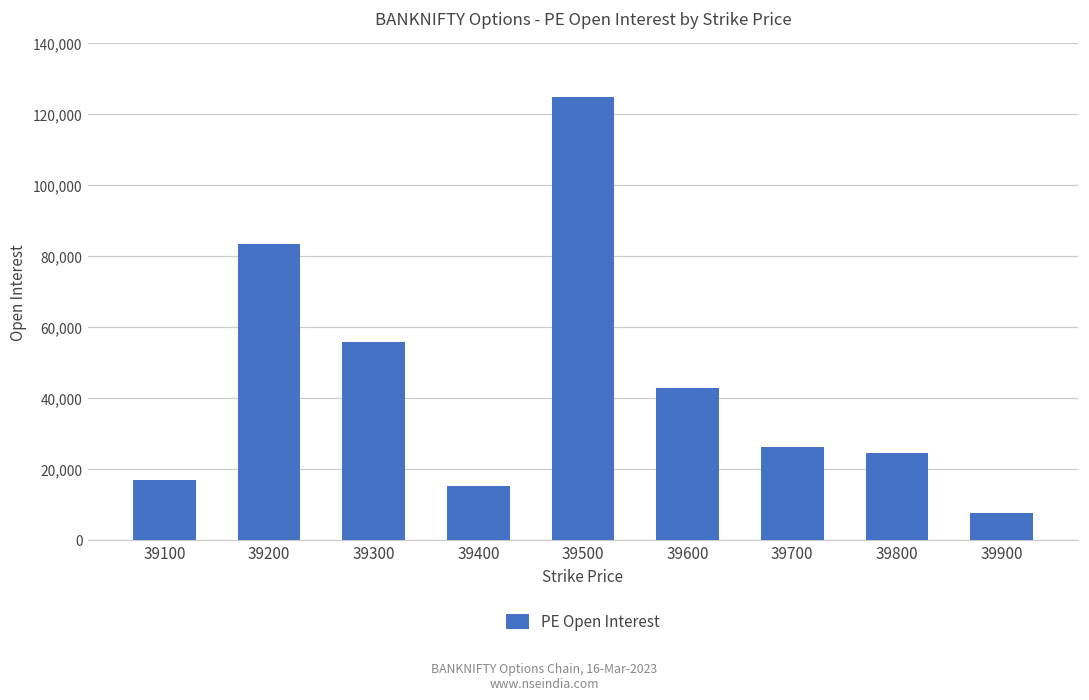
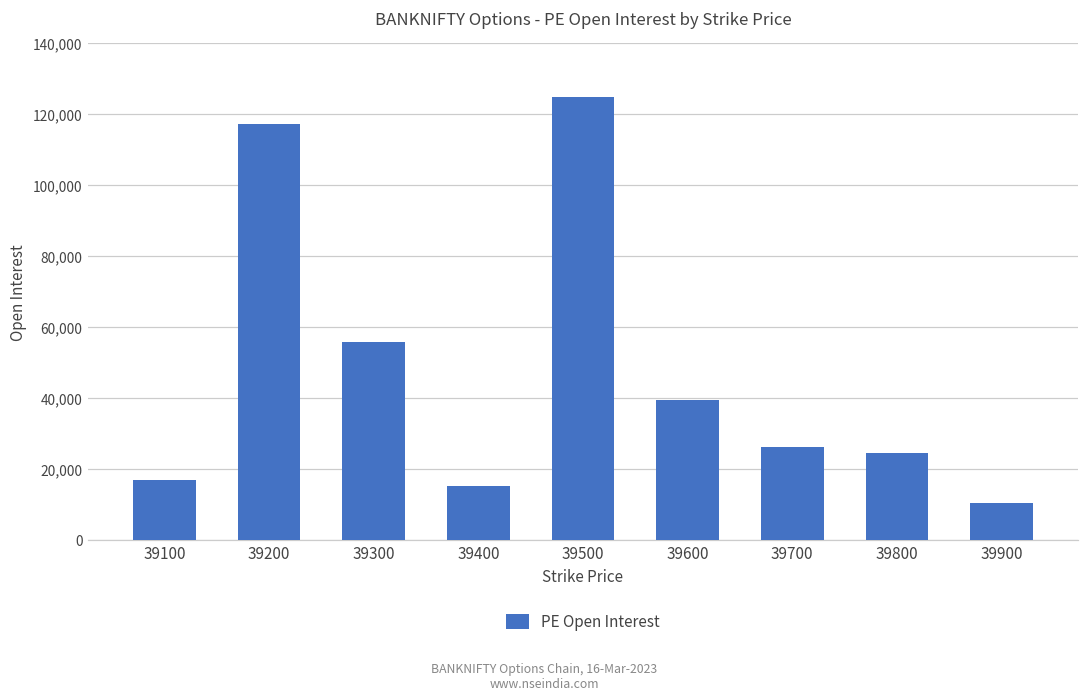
39200: 83,000 -> 117,000
39600: 43,000 -> 39,000
39900: 8,000 -> 10,000
